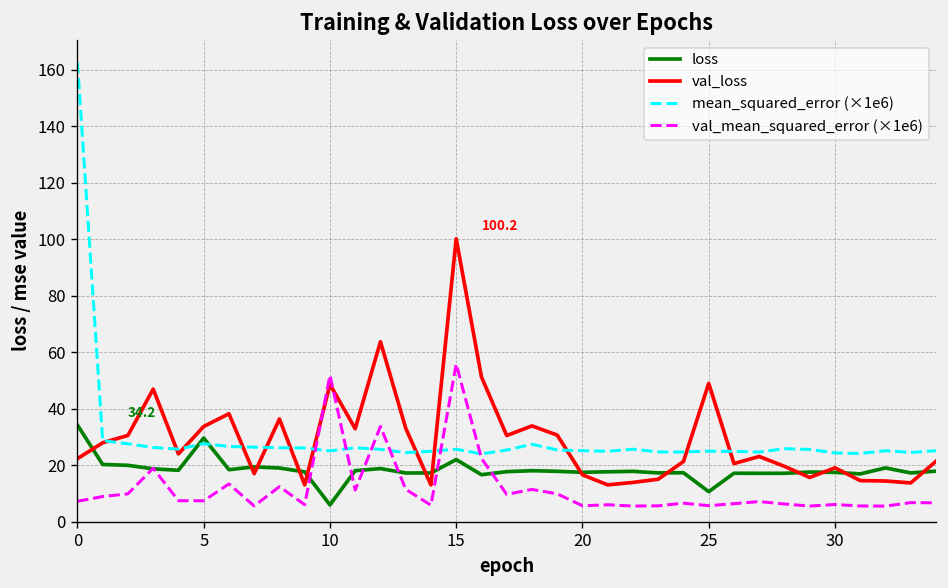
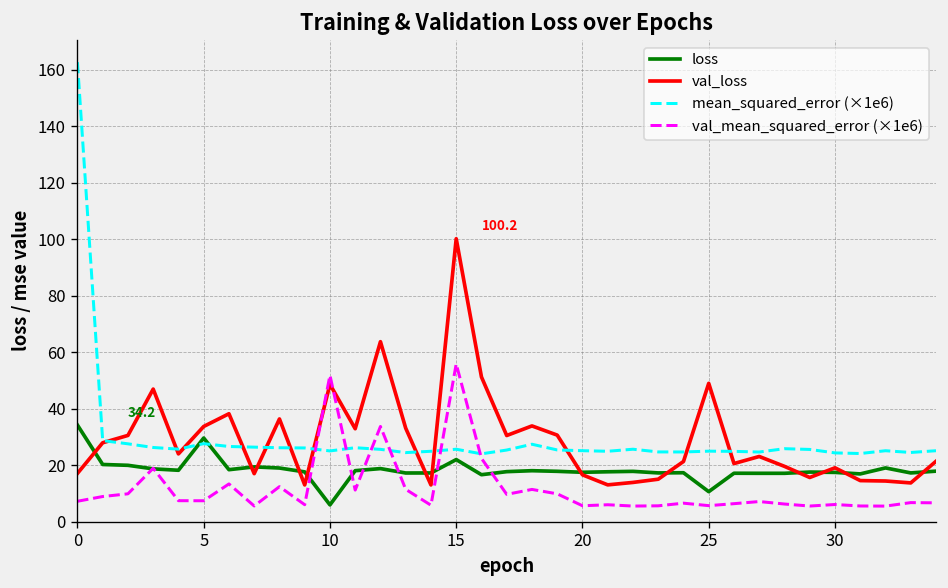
val_loss, 0: 22 -> 17
